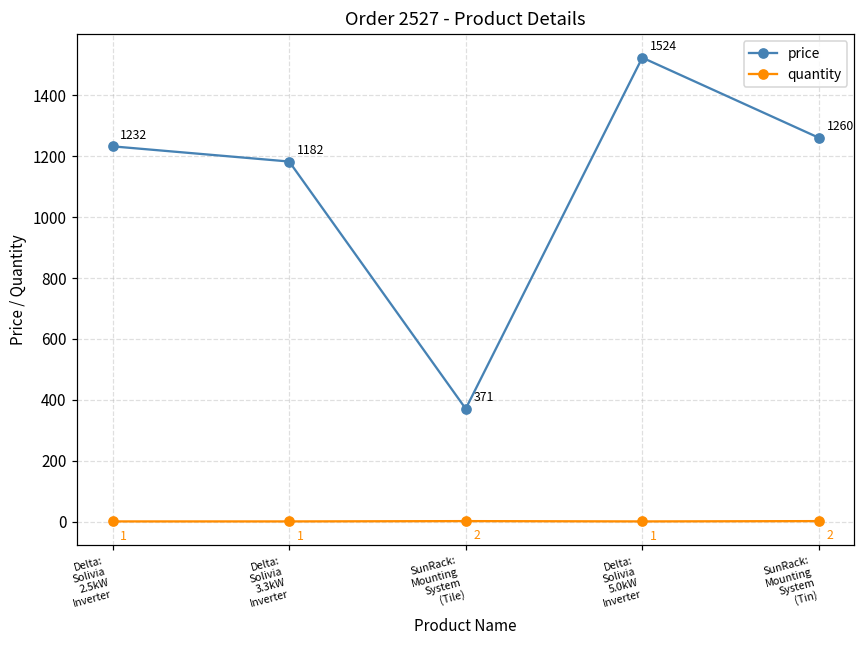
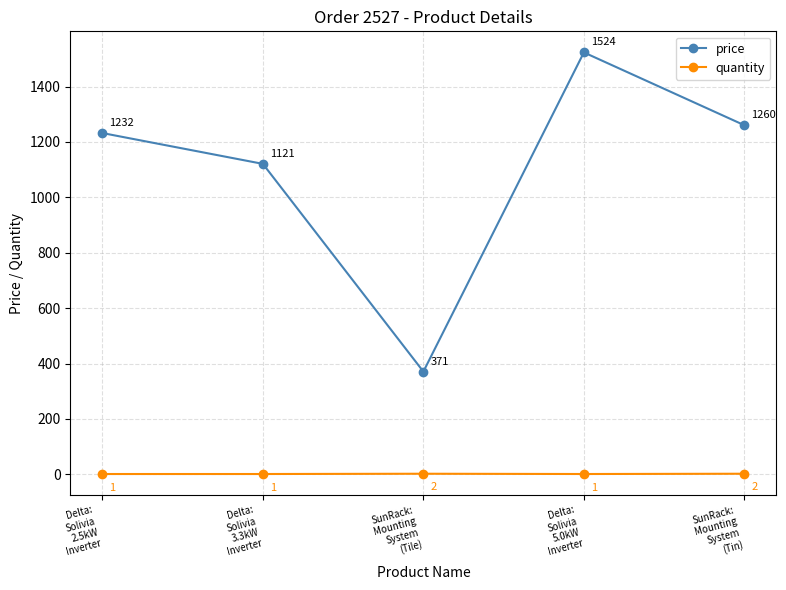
price, Delta: Solivia 3.3kW Inverter: 1182 -> 1121
